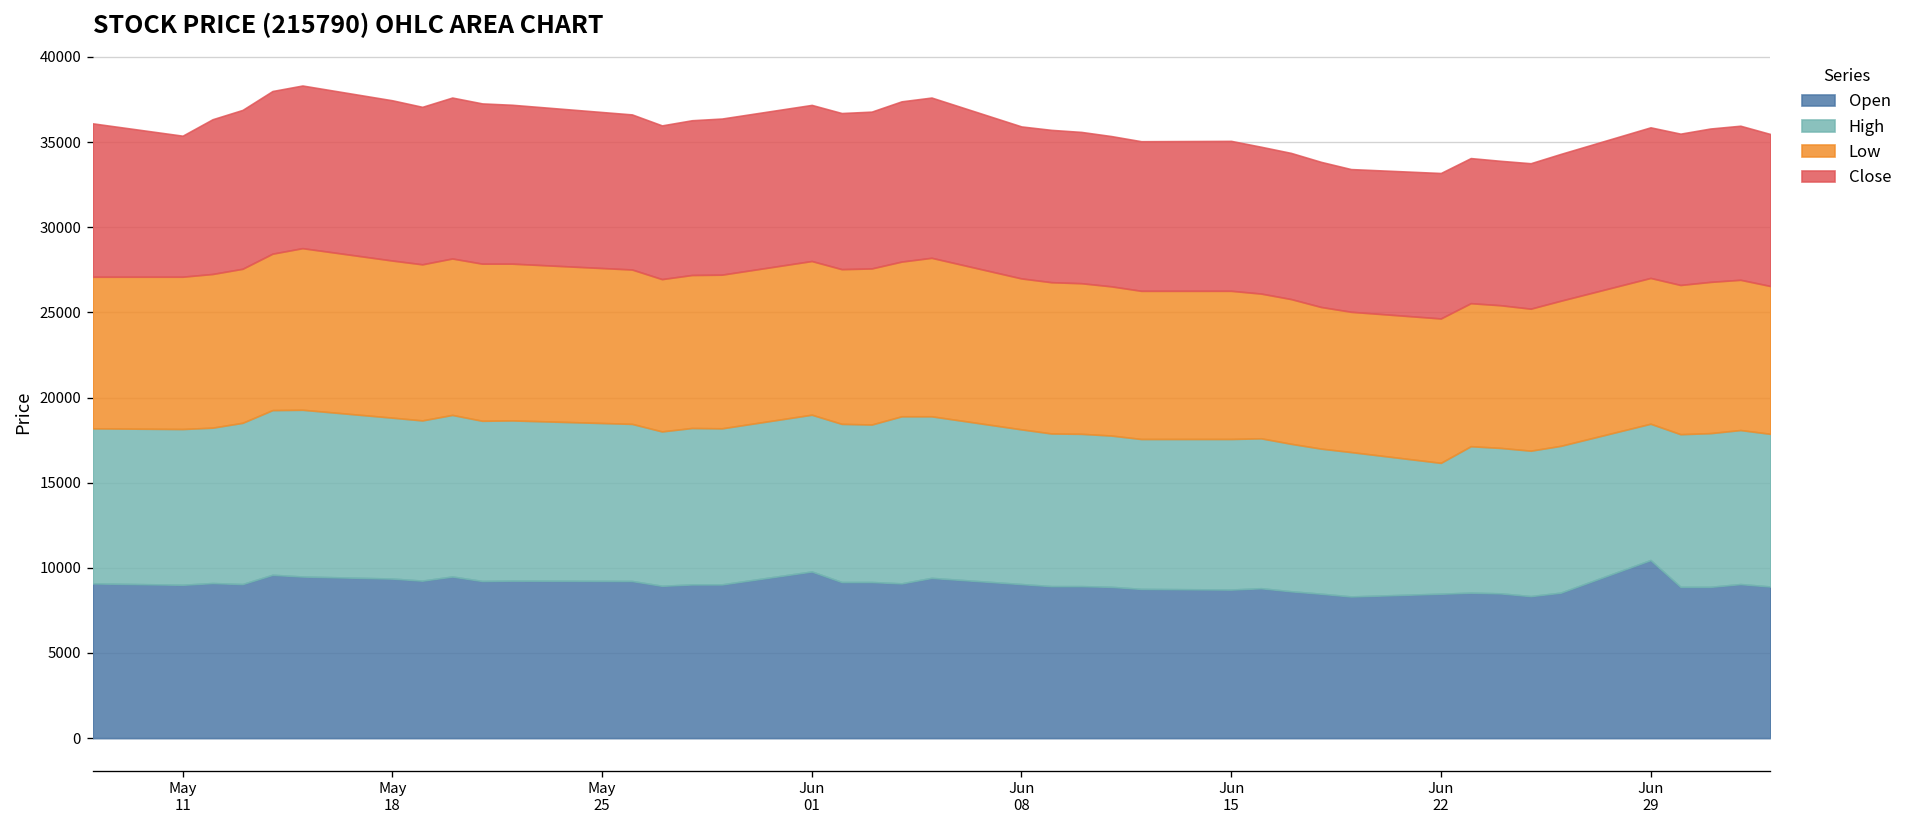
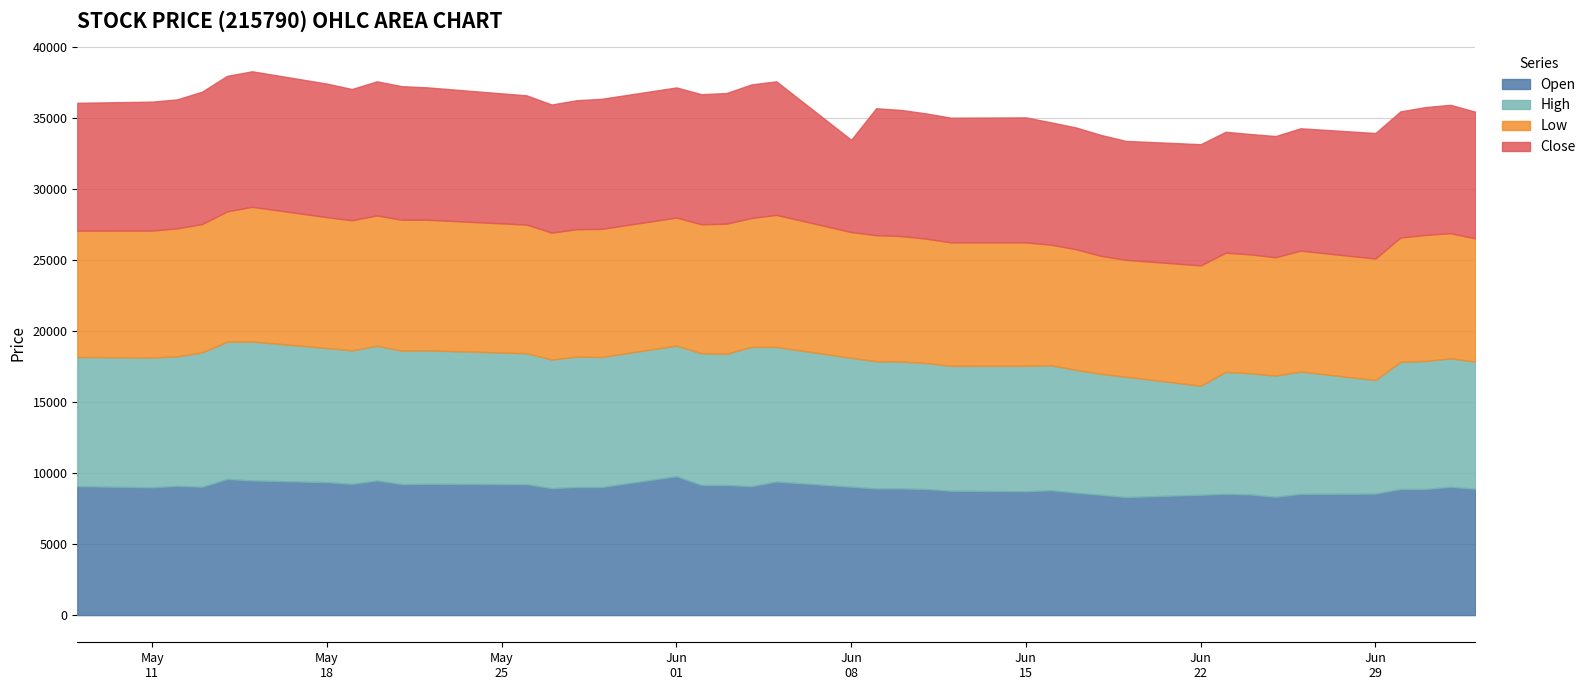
Close, May 11: 8300 -> 9100
Close, Jun 08: 8900 -> 6500
Open, Jun 29: 10500 -> 8600
